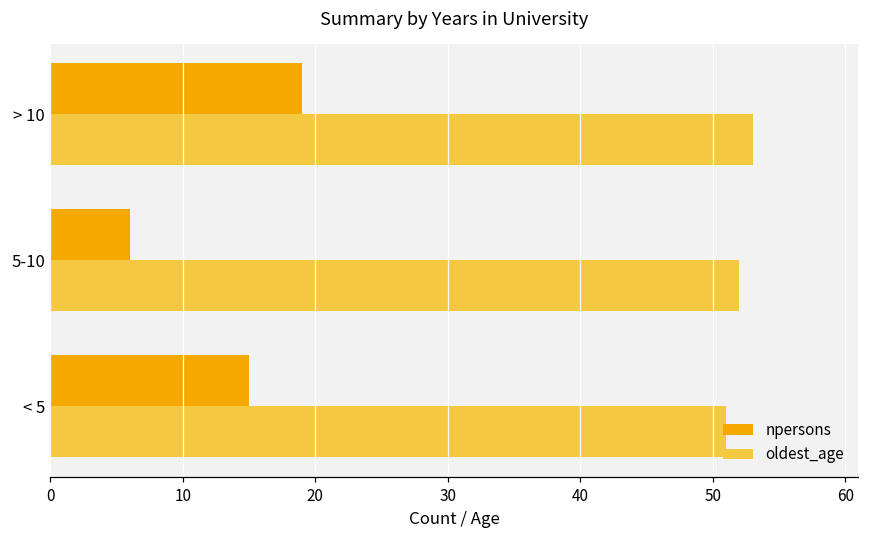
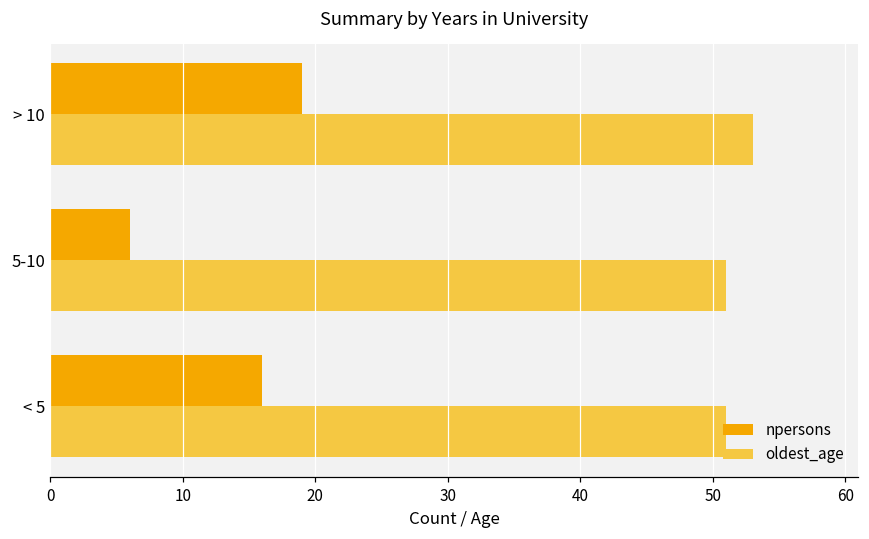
oldest_age, 5-10: 52 -> 51
npersons, < 5: 15 -> 16
